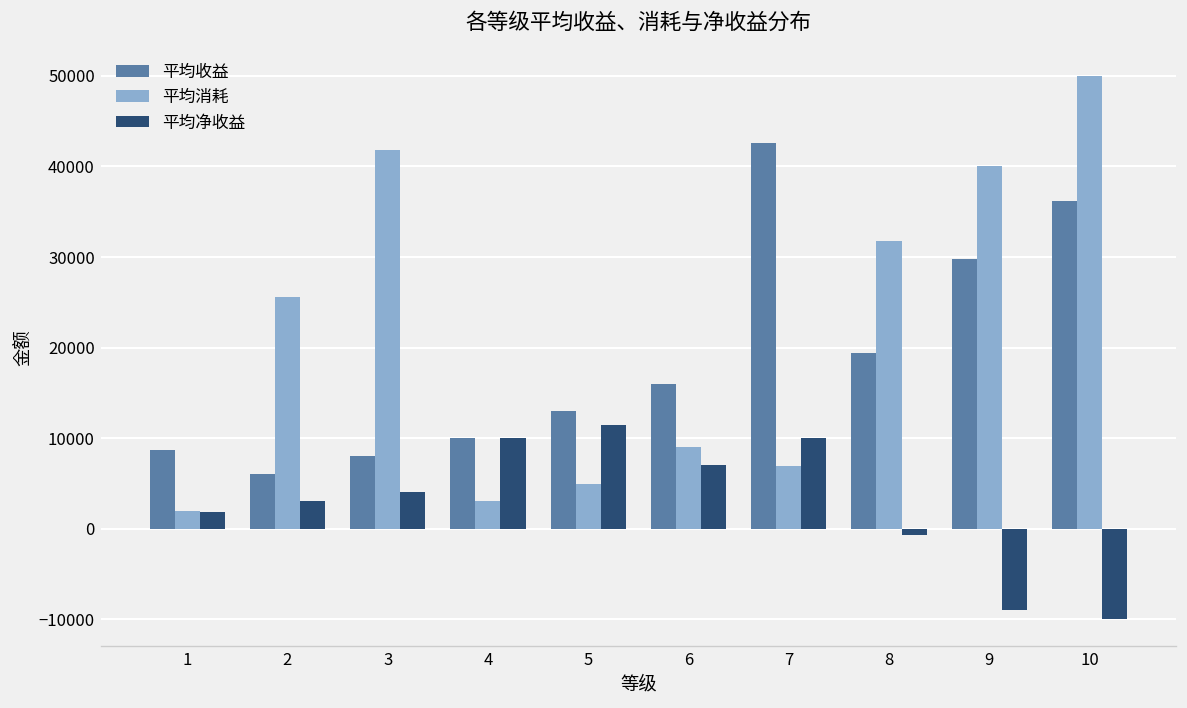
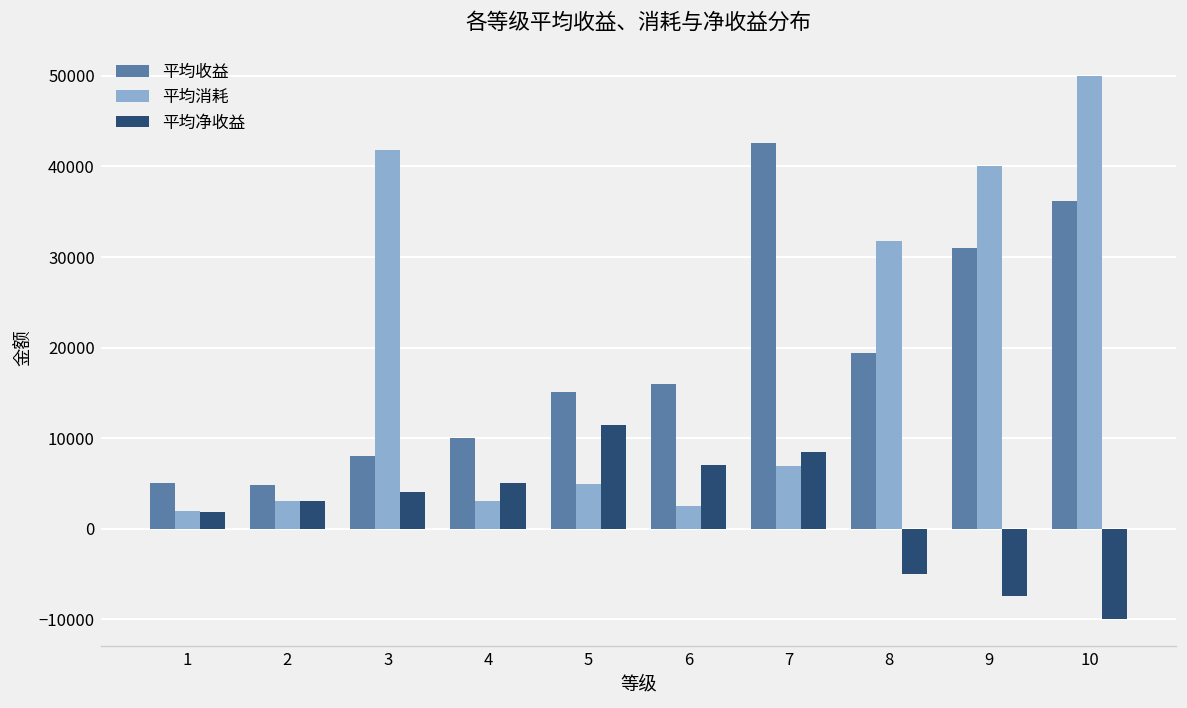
平均收益, 1: 9000 -> 5000
平均收益, 2: 6000 -> 5000
平均消耗, 2: 26000 -> 3000
平均净收益, 4: 10000 -> 5000
平均收益, 5: 13000 -> 15000
平均消耗, 6: 9000 -> 2000
平均净收益, 7: 10000 -> 8000
平均净收益, 8: -1000 -> -5000
平均收益, 9: 30000 -> 31000
平均净收益, 9: -9000 -> -7000
